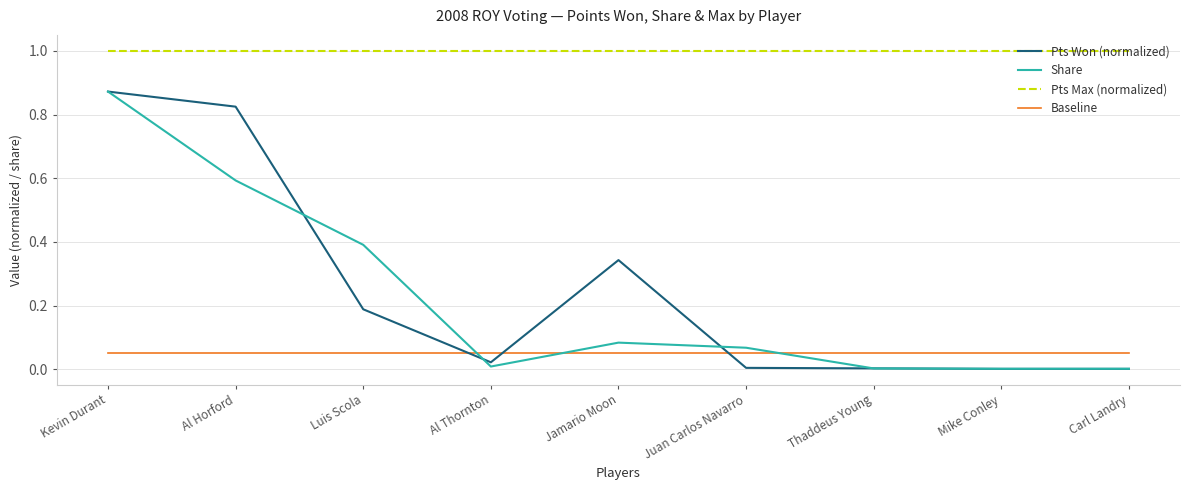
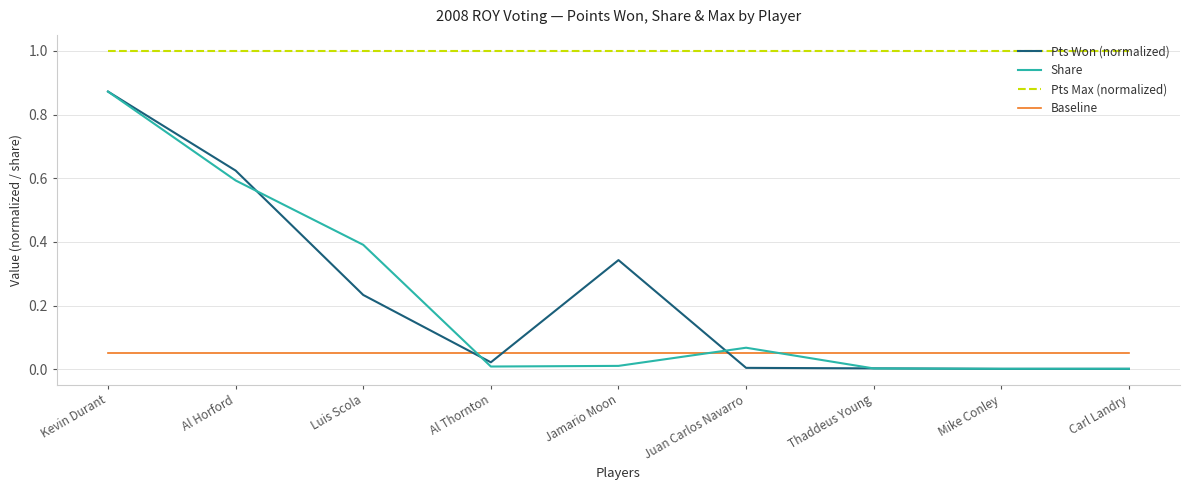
Pts Won (normalized), Al Horford: 0.82 -> 0.62
Pts Won (normalized), Luis Scola: 0.19 -> 0.23
Share, Jamario Moon: 0.08 -> 0.01
